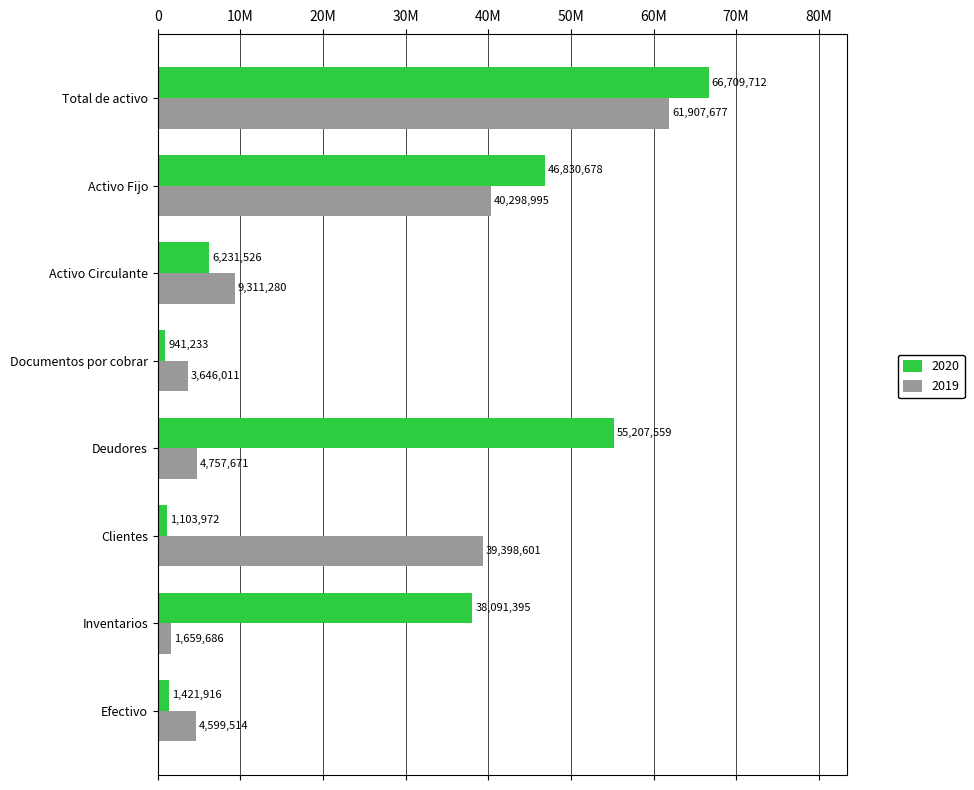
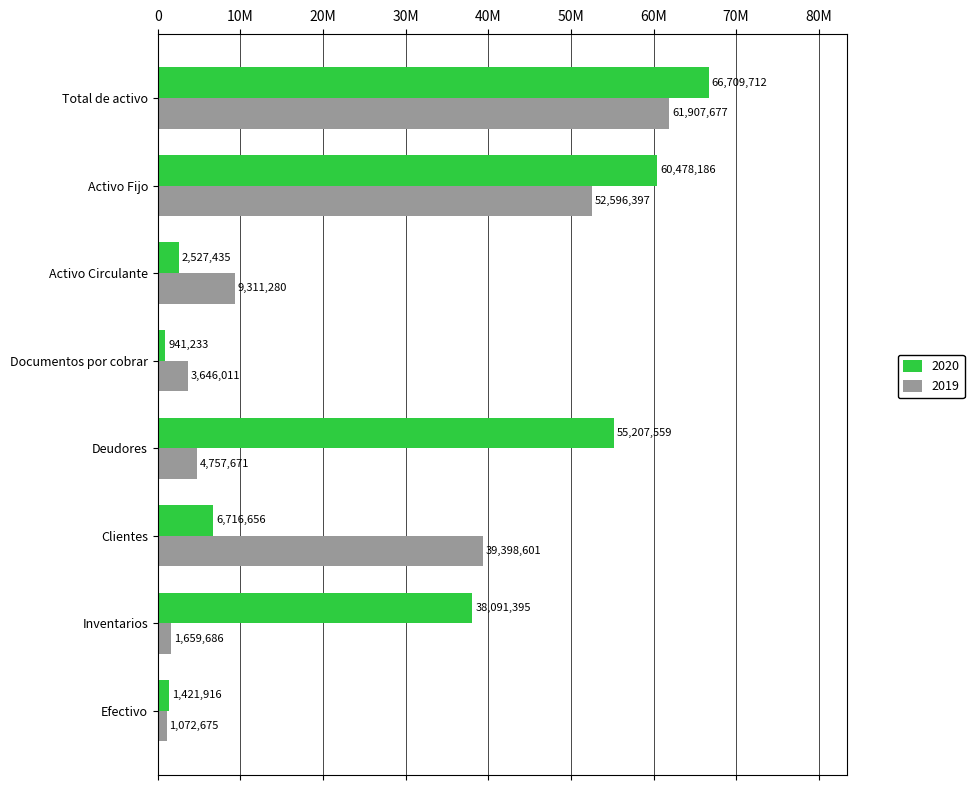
2020, Activo Fijo: 46,830,678 -> 60,478,186
2019, Activo Fijo: 40,298,995 -> 52,596,397
2020, Activo Circulante: 6,231,526 -> 2,527,435
2020, Clientes: 1,103,972 -> 6,716,656
2019, Efectivo: 4,599,514 -> 1,072,675
